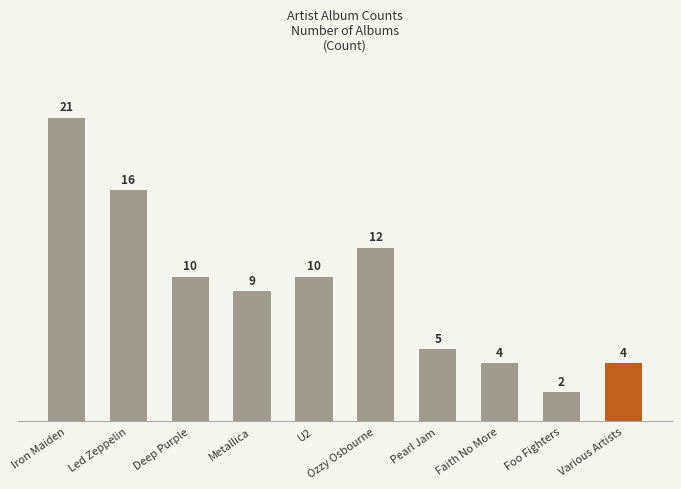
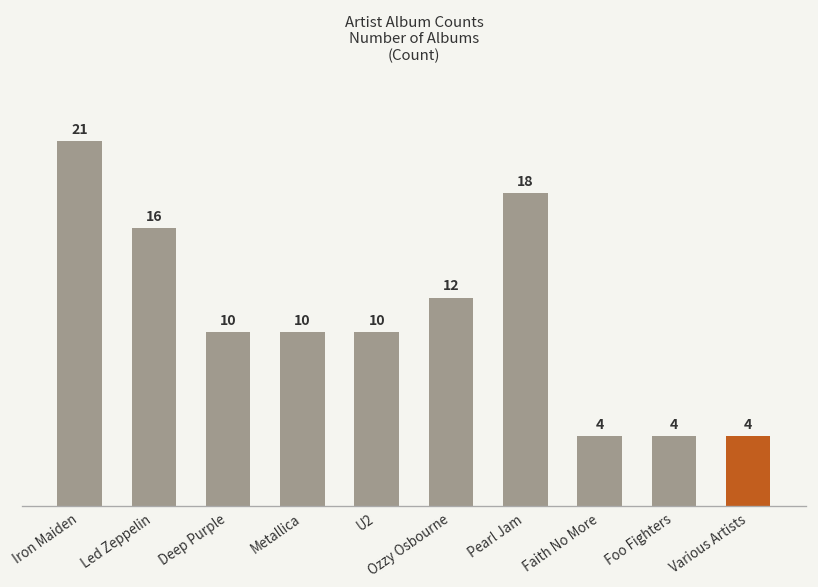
Metallica: 9 -> 10
Pearl Jam: 5 -> 18
Foo Fighters: 2 -> 4
